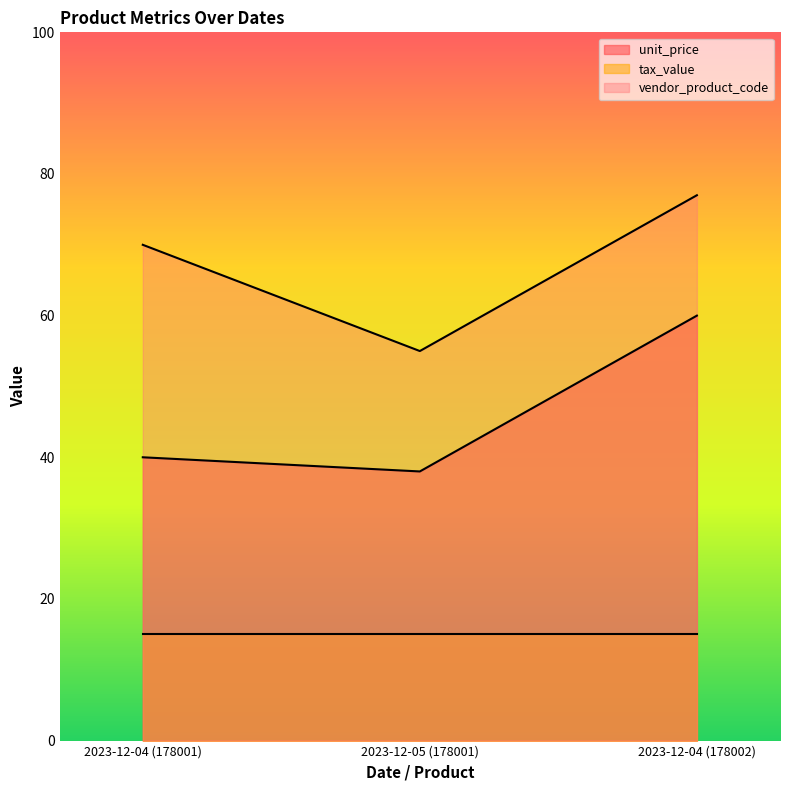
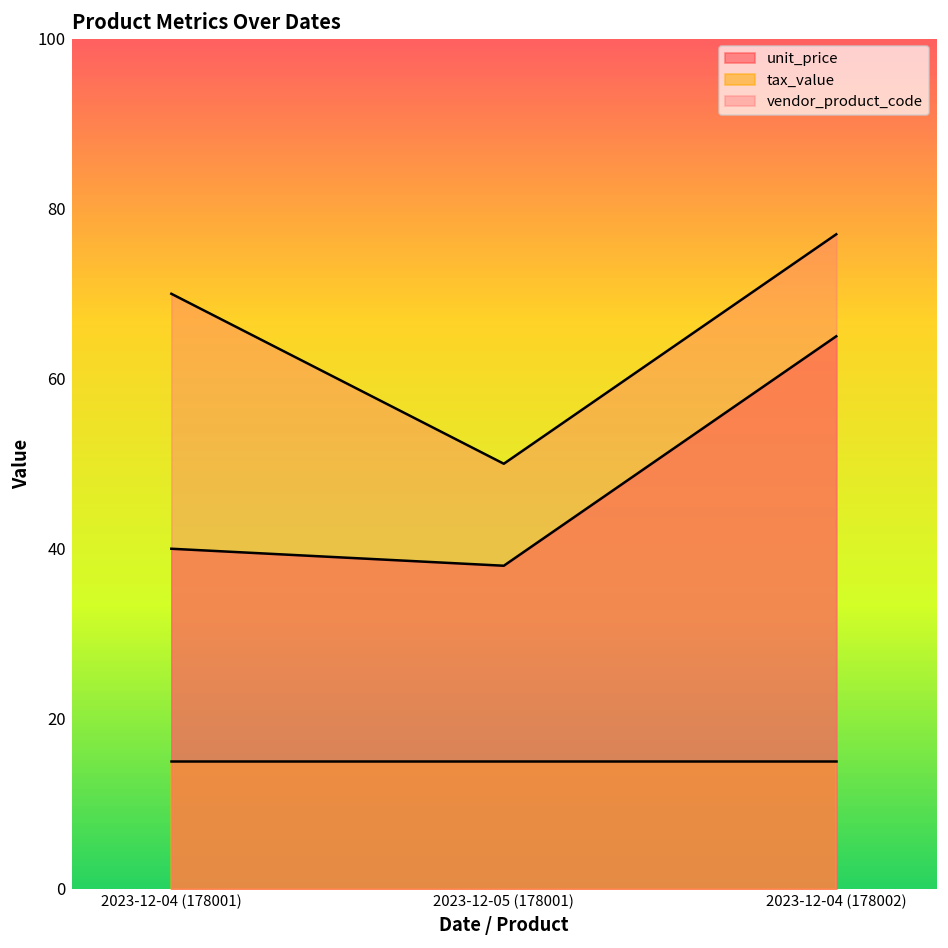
vendor_product_code, 2023-12-05 (178001): 55 -> 50
unit_price, 2023-12-04 (178002): 60 -> 65
